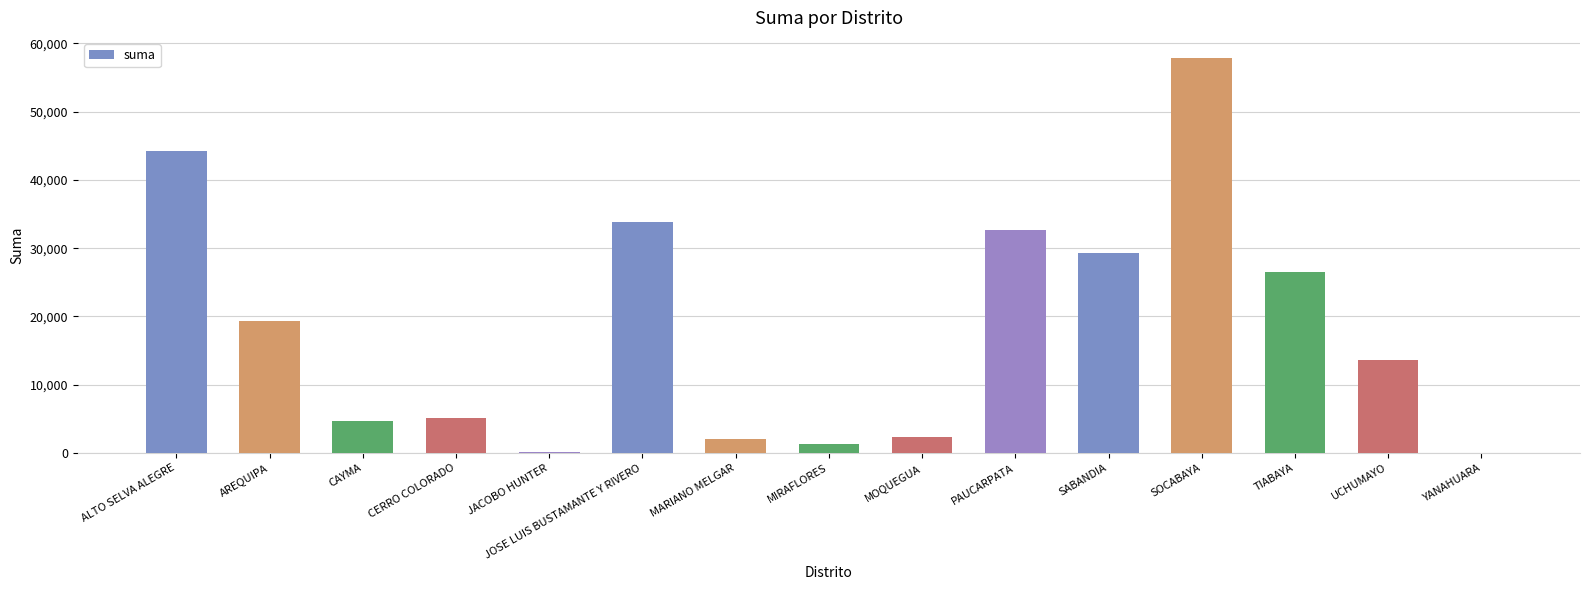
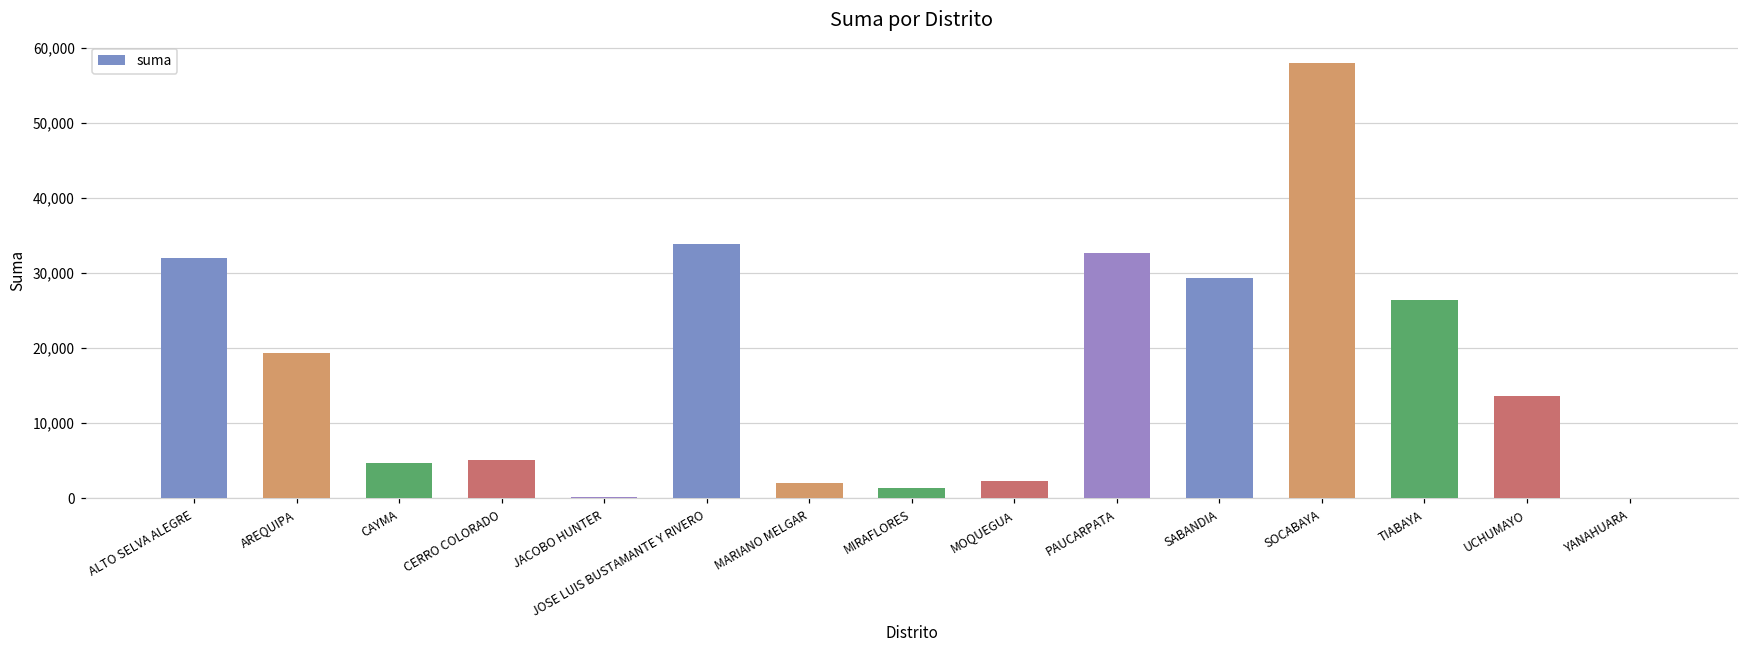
ALTO SELVA ALEGRE: 44,000 -> 32,000
